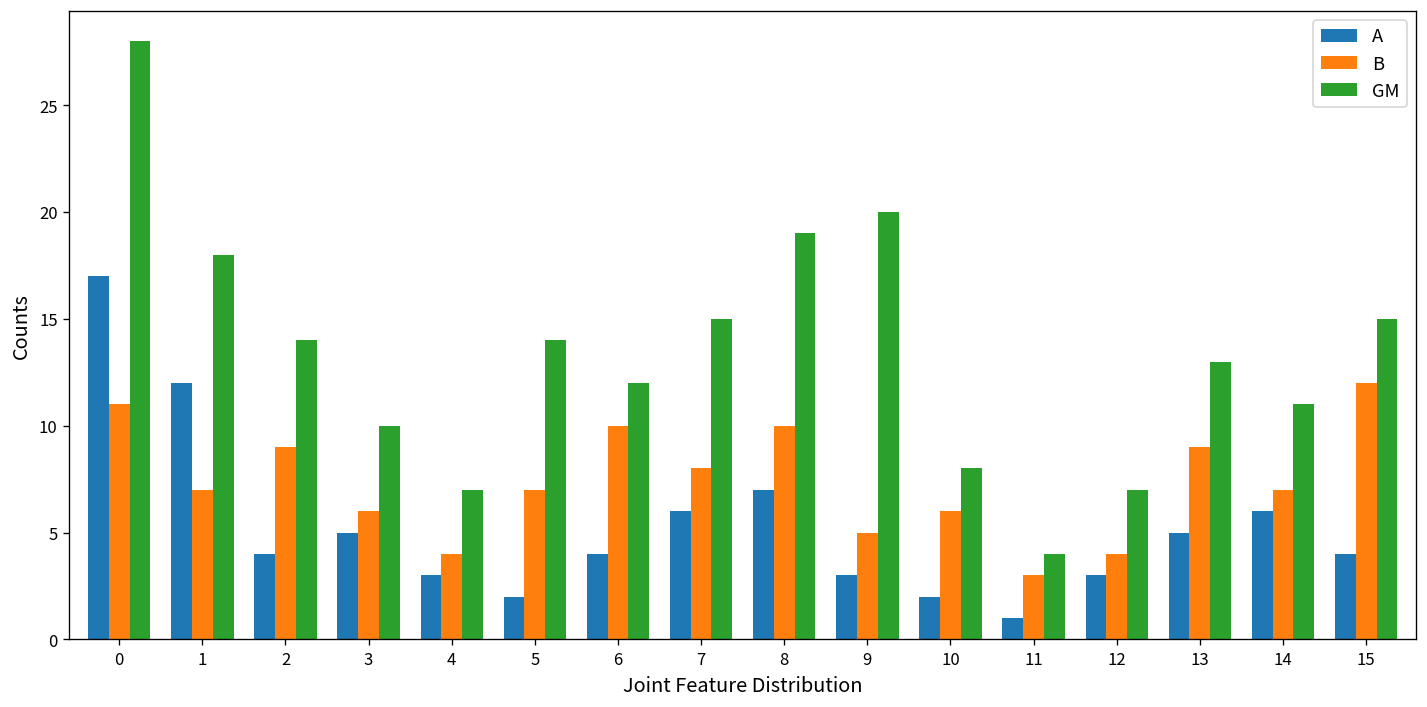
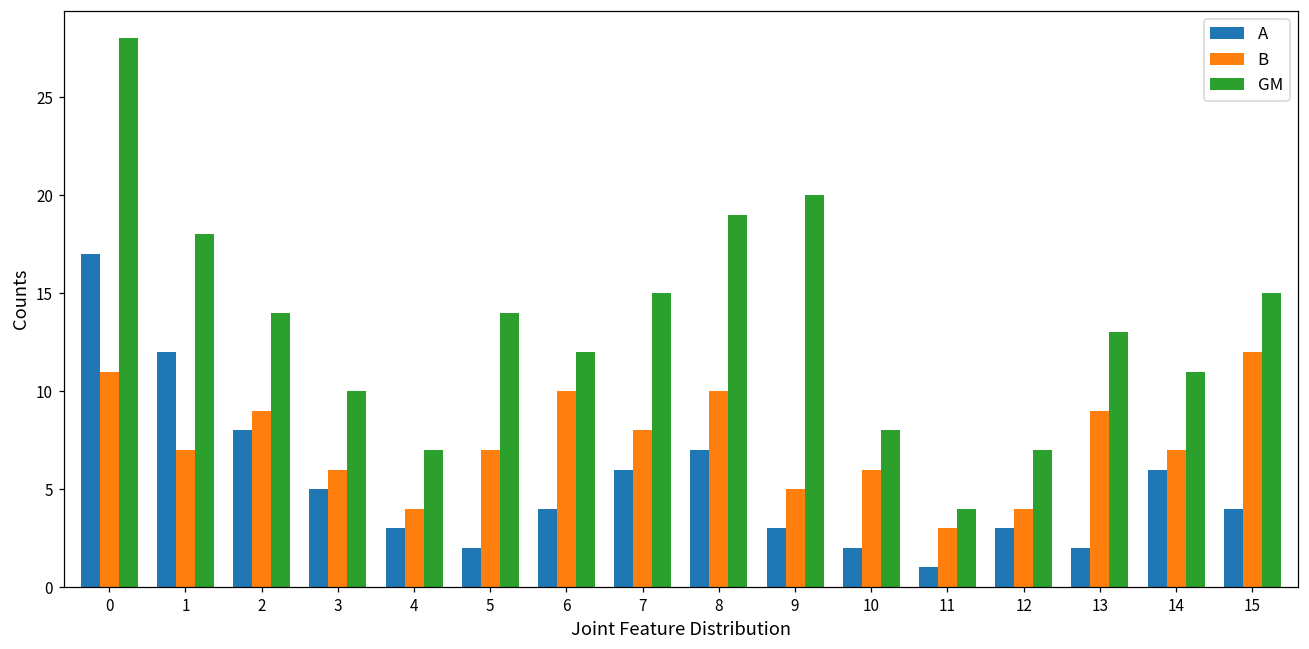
A, 2: 4 -> 8
A, 13: 5 -> 2
